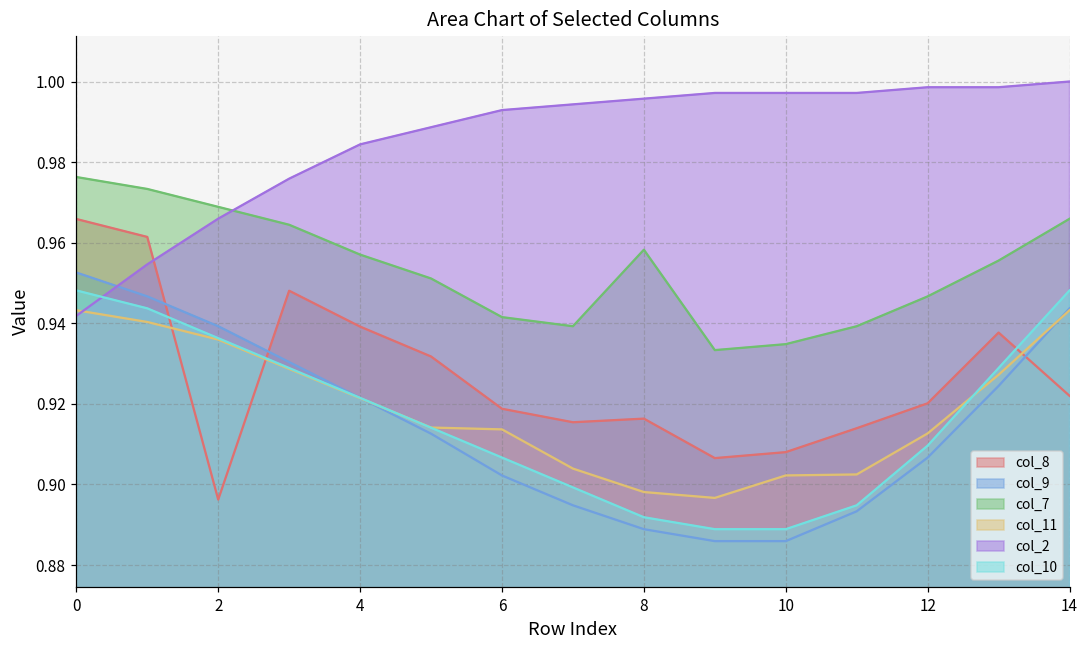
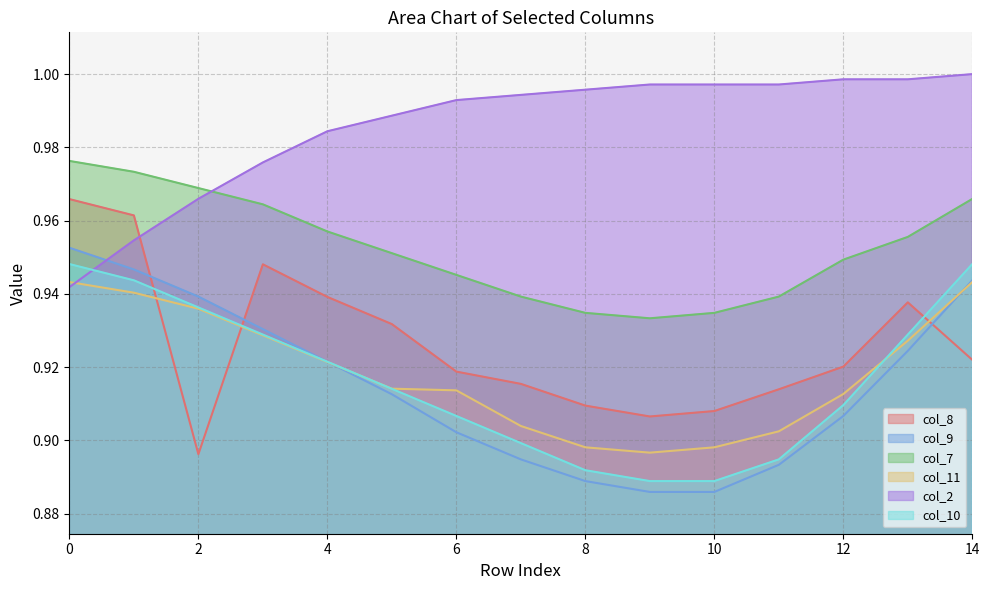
col_7, 6: 0.942 -> 0.945
col_8, 8: 0.916 -> 0.909
col_7, 8: 0.958 -> 0.935
col_11, 10: 0.902 -> 0.898
col_7, 12: 0.947 -> 0.949
